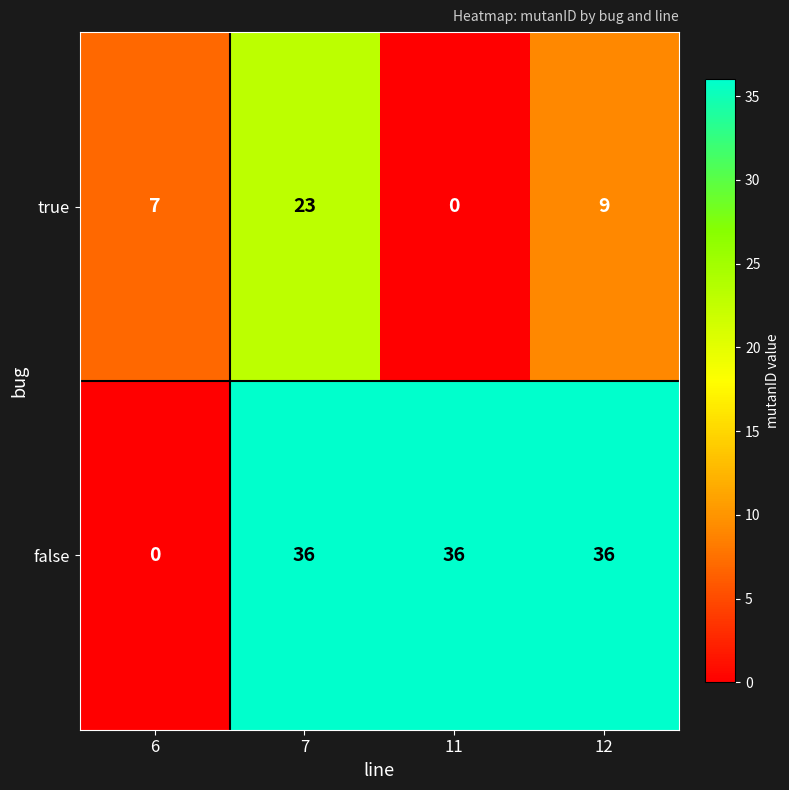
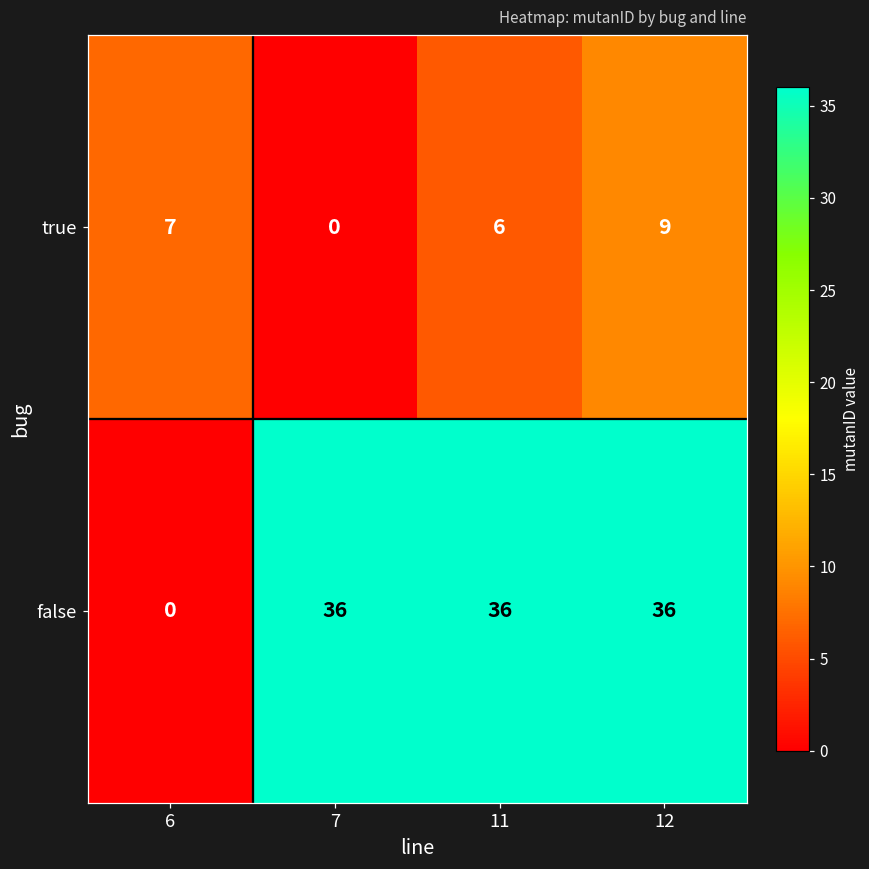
true, 7: 23 -> 0
true, 11: 0 -> 6
